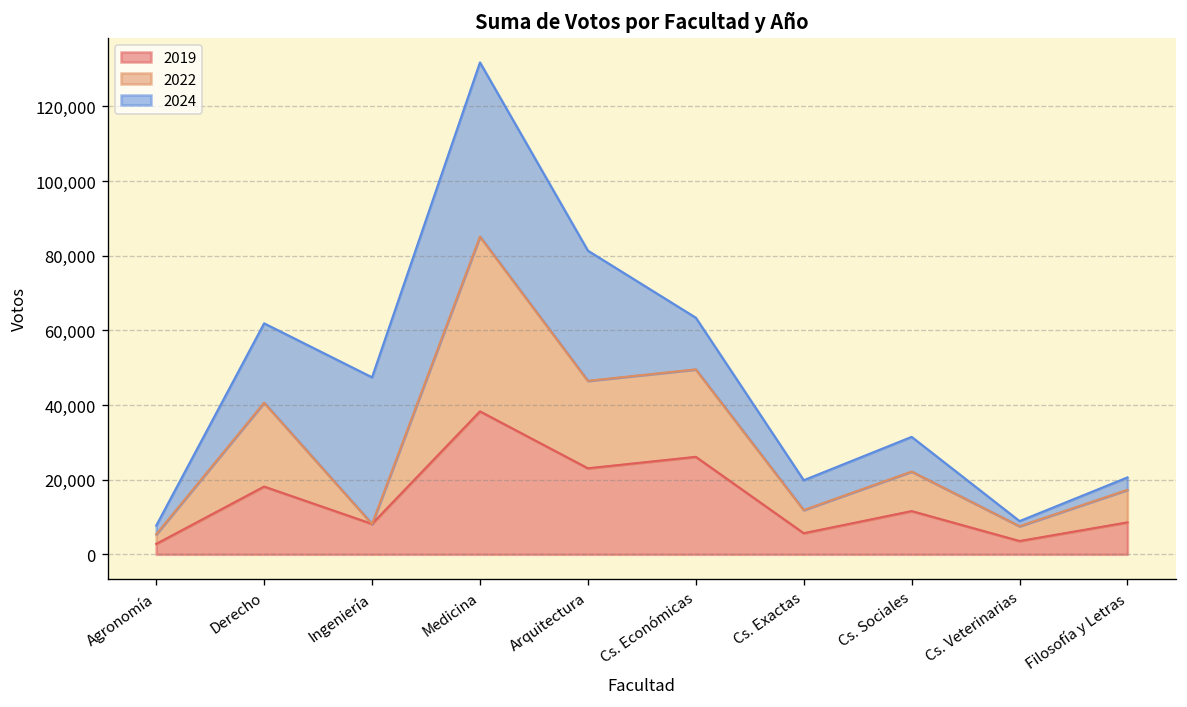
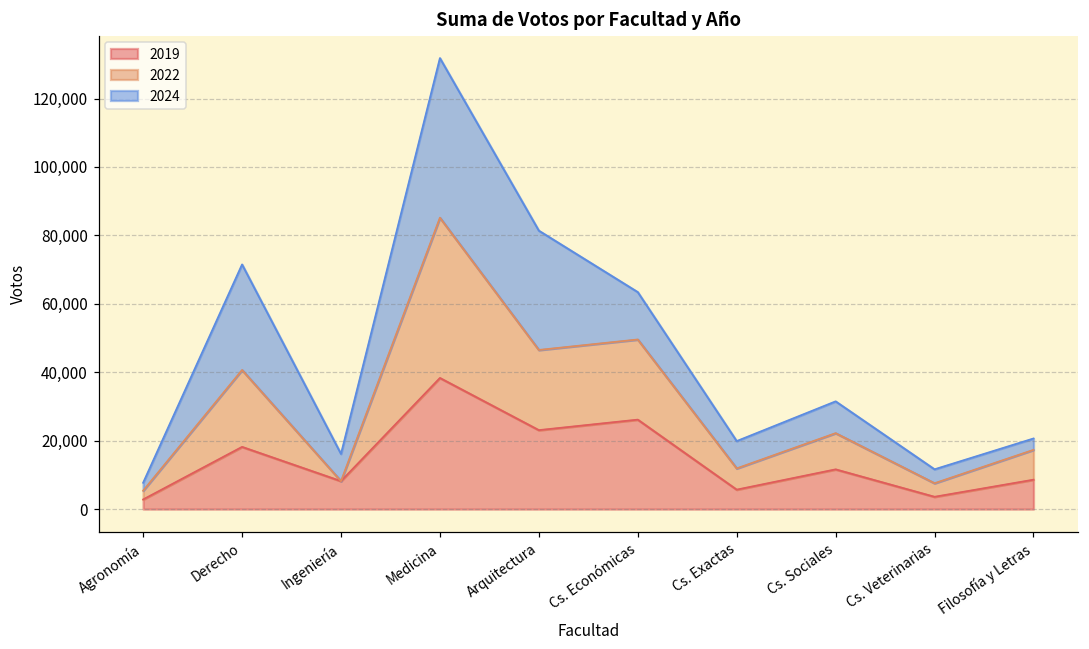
2024, Derecho: 21,000 -> 31,000
2024, Ingeniería: 39,000 -> 8,000
2024, Cs. Veterinarias: 1,000 -> 4,000
